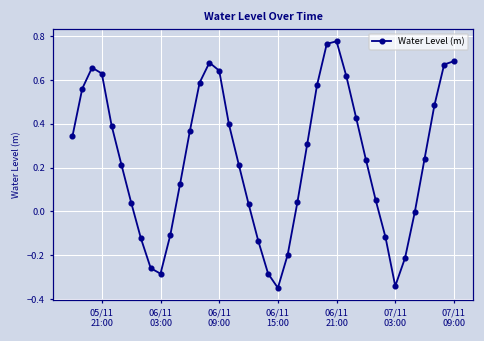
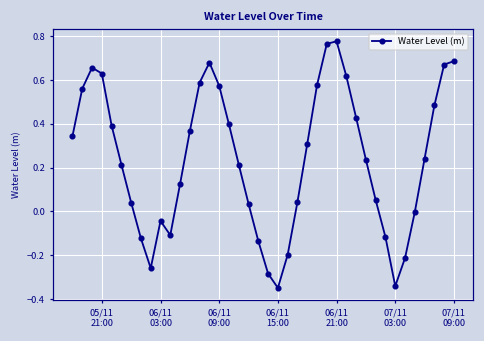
06/11 03:00: -0.28 -> -0.04
06/11 09:00: 0.64 -> 0.57
